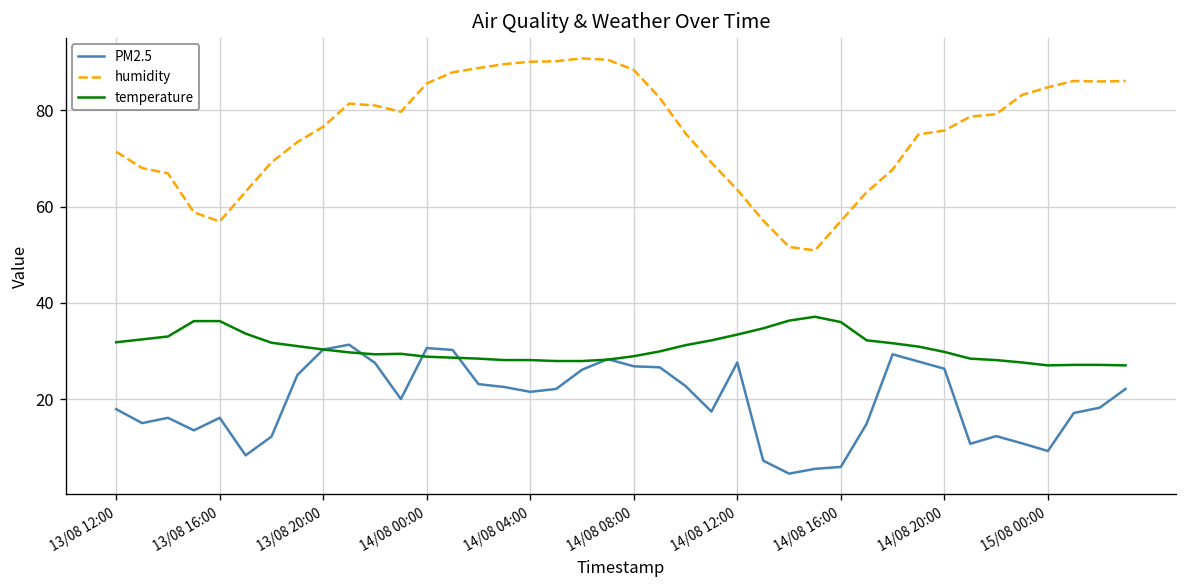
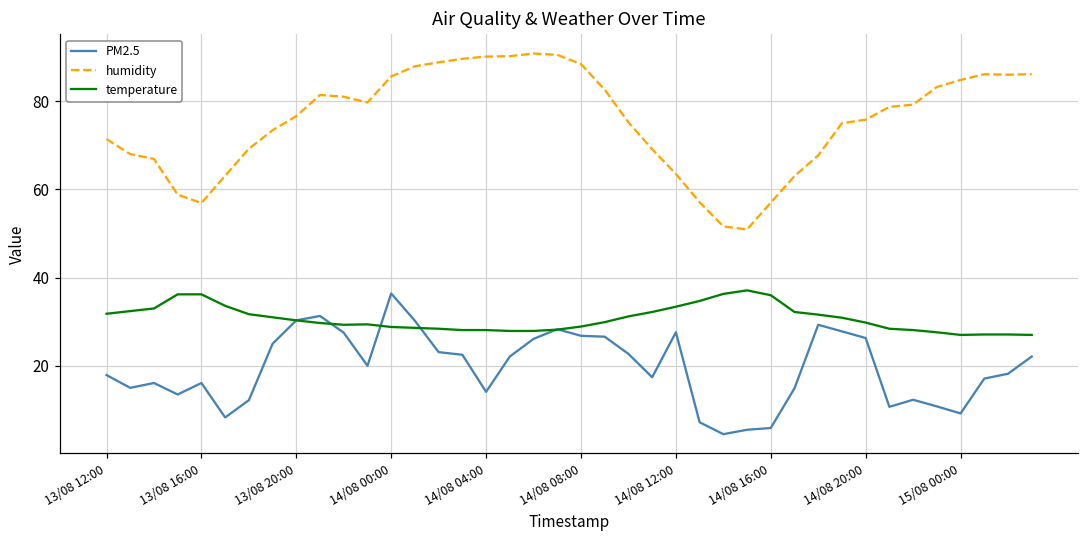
PM2.5, 14/08 00:00: 31 -> 36
PM2.5, 14/08 04:00: 22 -> 14
